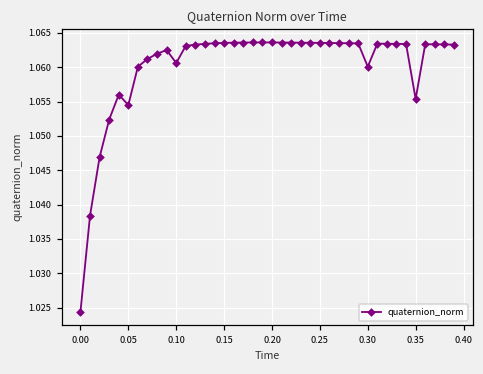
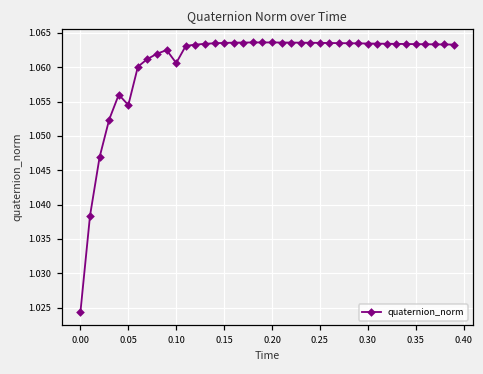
0.30: 1.060 -> 1.063
0.35: 1.055 -> 1.063
